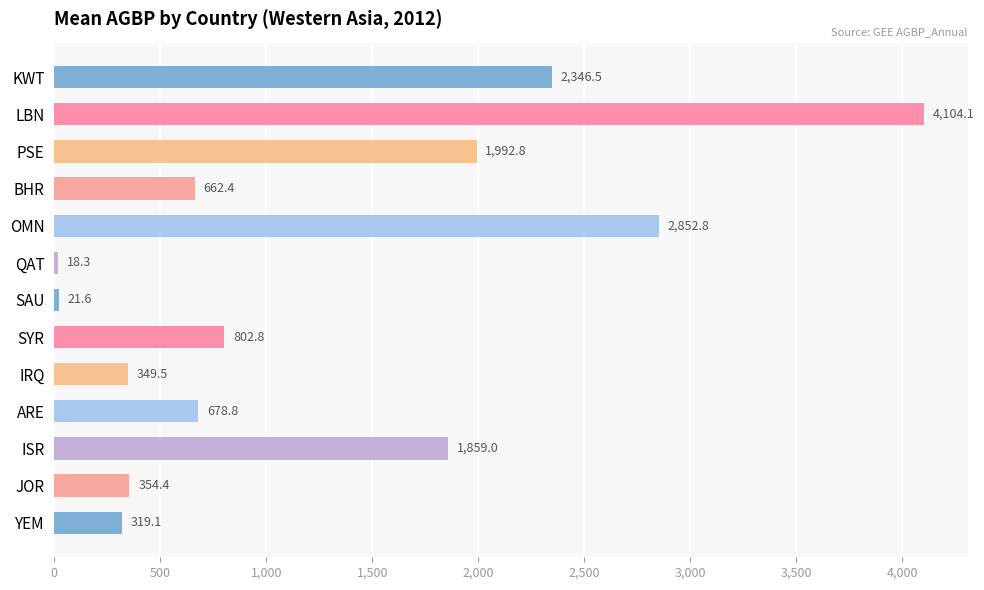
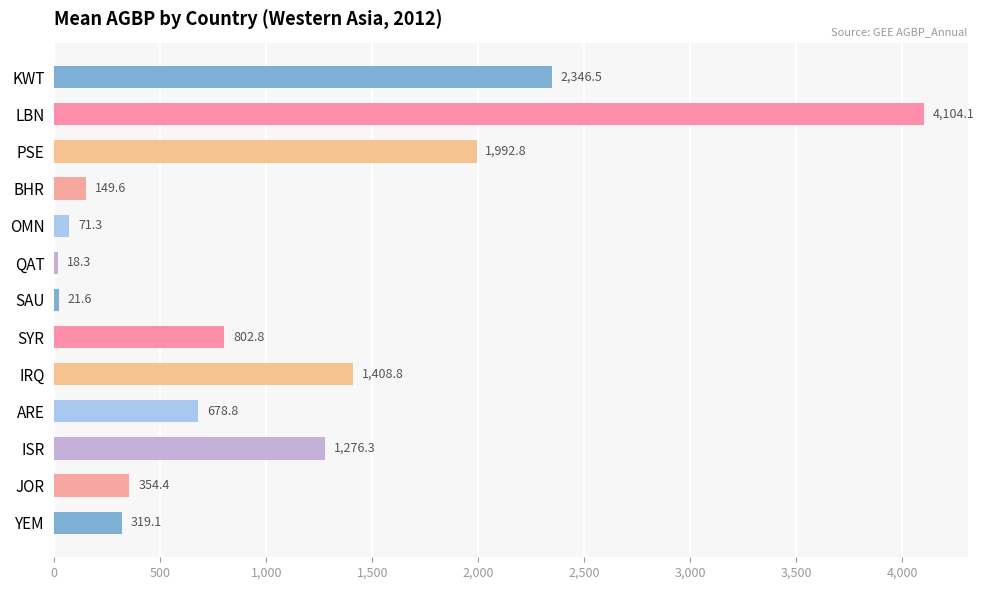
BHR: 662.4 -> 149.6
OMN: 2,852.8 -> 71.3
IRQ: 349.5 -> 1,408.8
ISR: 1,859.0 -> 1,276.3
